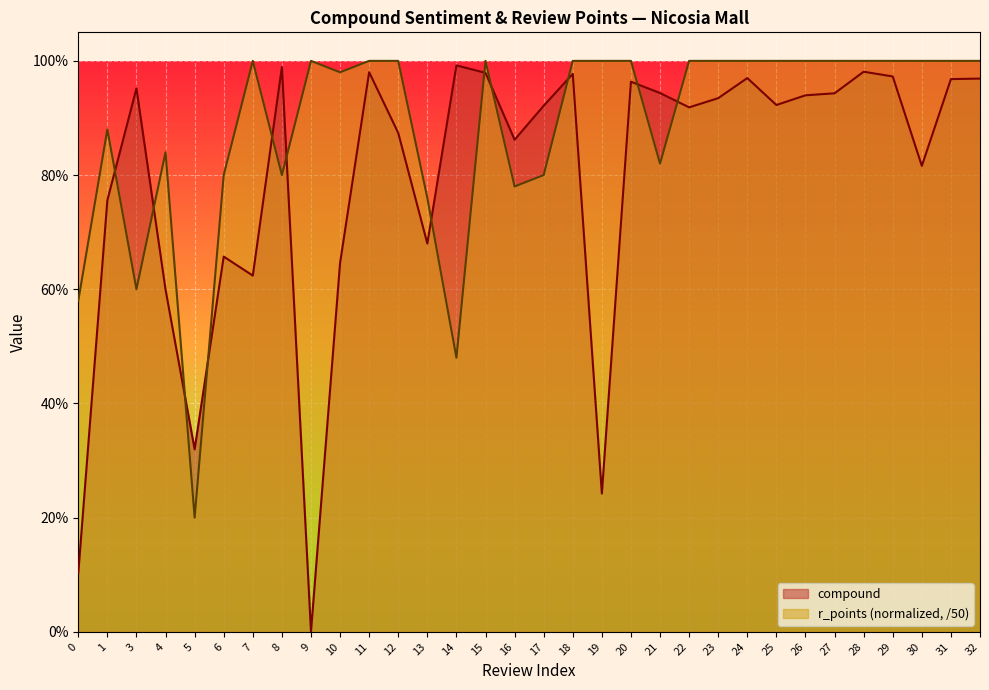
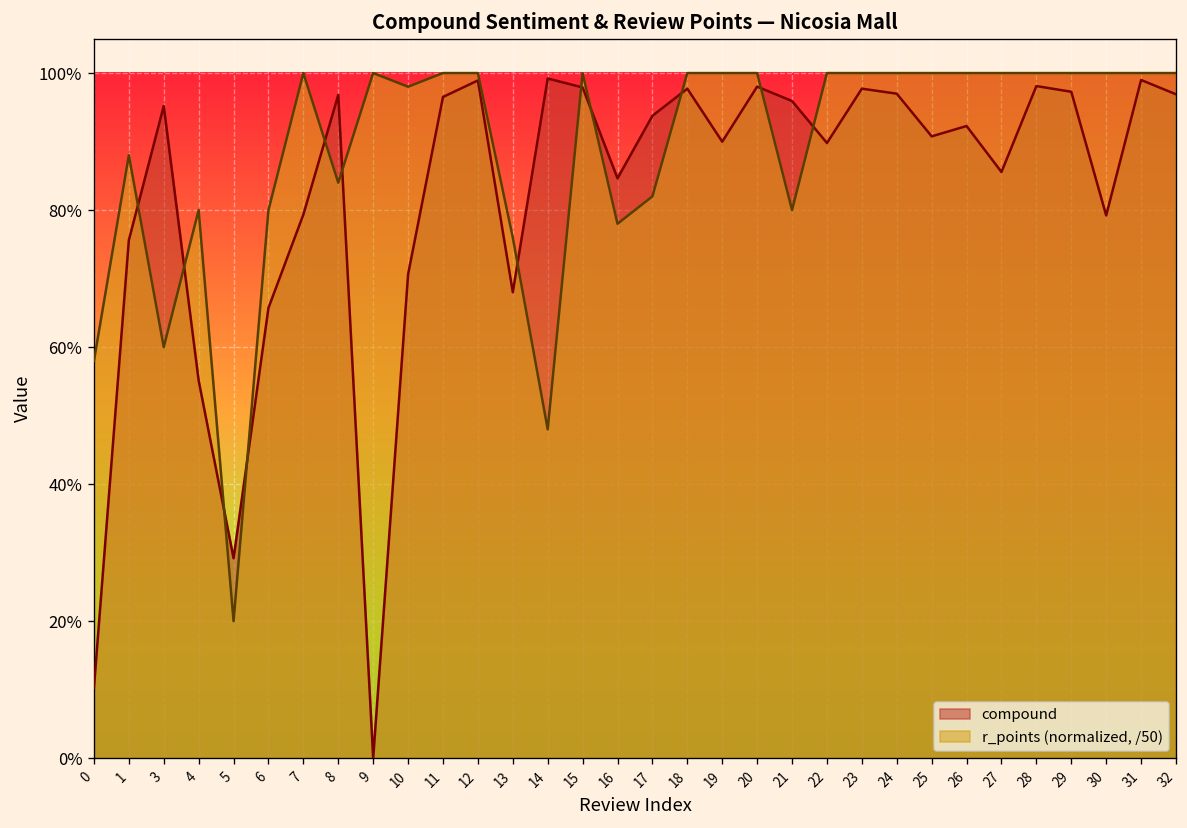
compound, 4: 60% -> 55%
r_points (normalized, /50), 4: 84% -> 80%
compound, 5: 32% -> 29%
compound, 7: 62% -> 79%
compound, 8: 99% -> 97%
r_points (normalized, /50), 8: 80% -> 84%
compound, 10: 65% -> 71%
compound, 11: 98% -> 97%
compound, 12: 87% -> 99%
compound, 16: 86% -> 85%
compound, 17: 92% -> 94%
r_points (normalized, /50), 17: 80% -> 82%
compound, 19: 24% -> 90%
compound, 20: 96% -> 98%
compound, 21: 94% -> 96%
r_points (normalized, /50), 21: 82% -> 80%
compound, 22: 92% -> 90%
compound, 23: 93% -> 98%
compound, 25: 92% -> 91%
compound, 26: 94% -> 92%
compound, 27: 94% -> 86%
compound, 30: 82% -> 79%
compound, 31: 97% -> 99%
